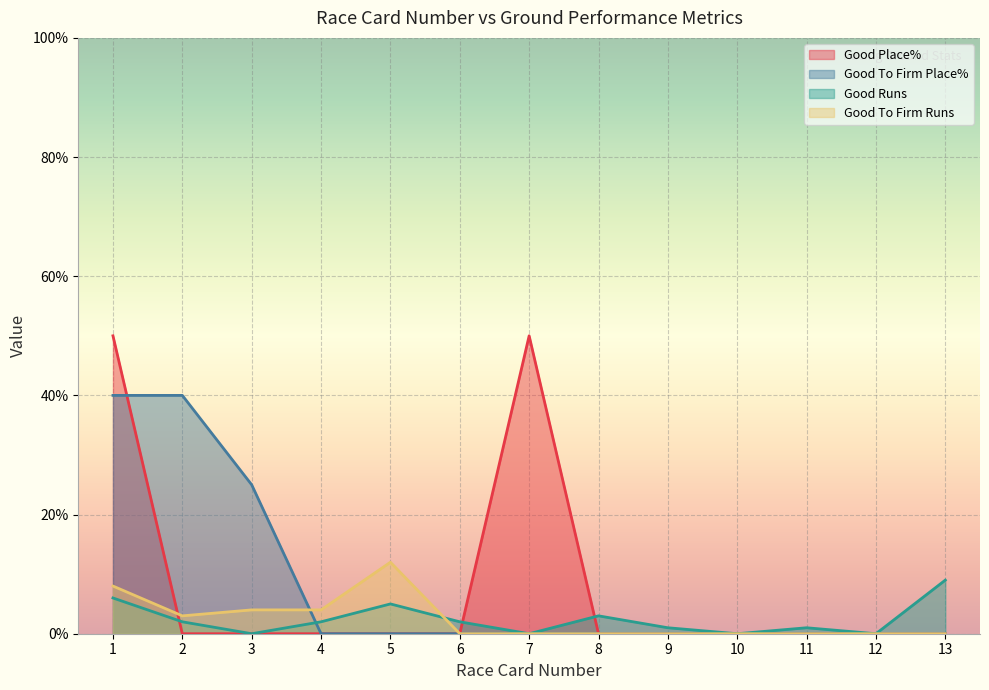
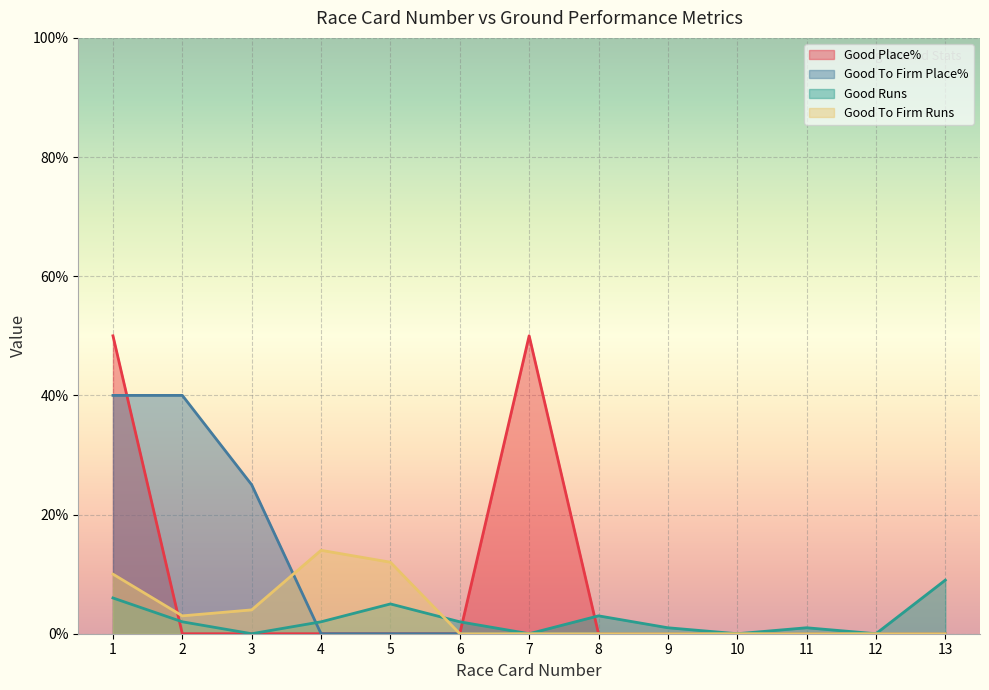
Good To Firm Runs, 1: 8% -> 10%
Good To Firm Runs, 4: 4% -> 14%
